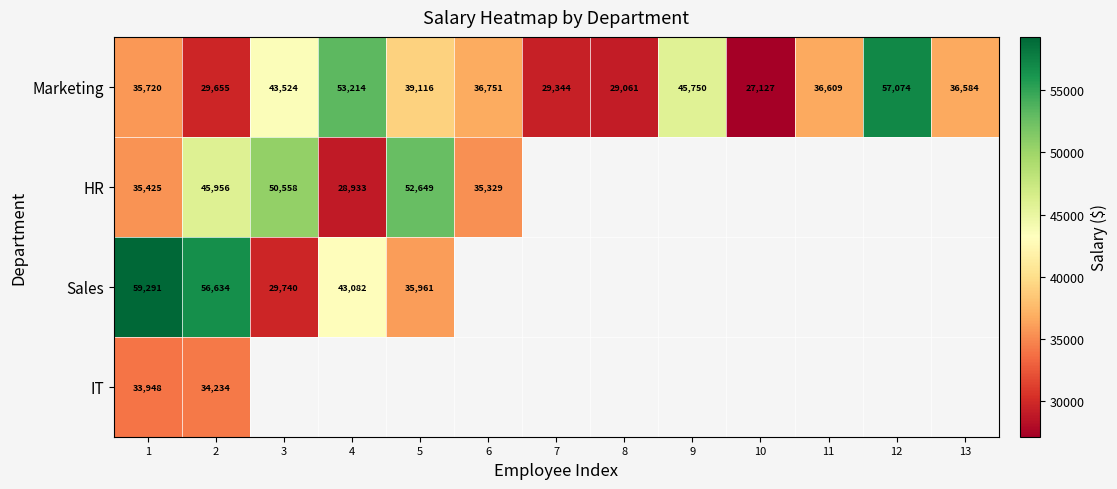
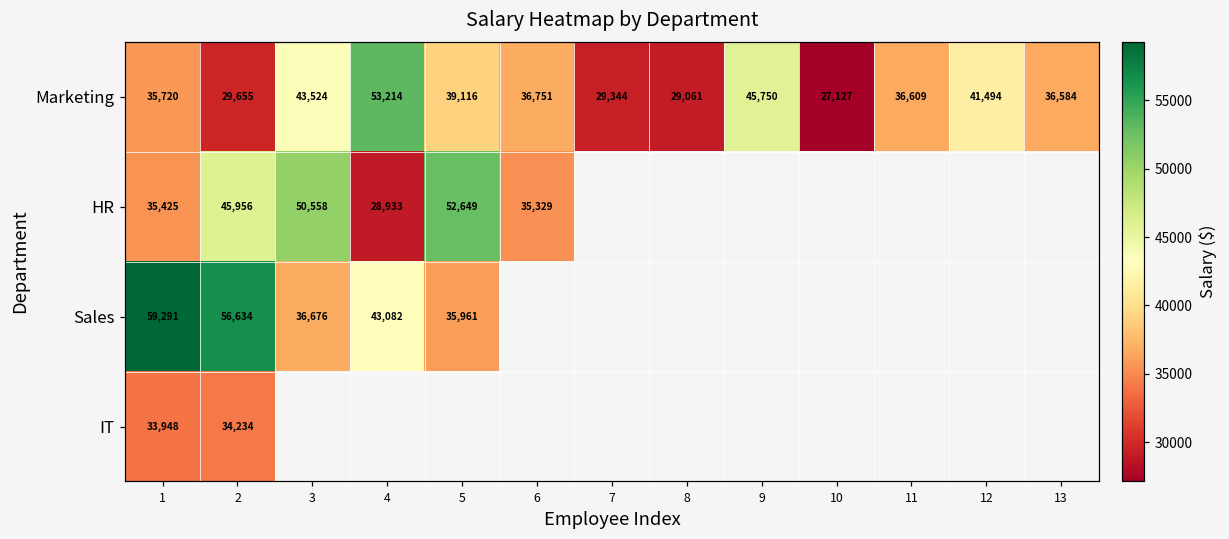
Marketing, 12: 57,074 -> 41,494
Sales, 3: 29,740 -> 36,676
